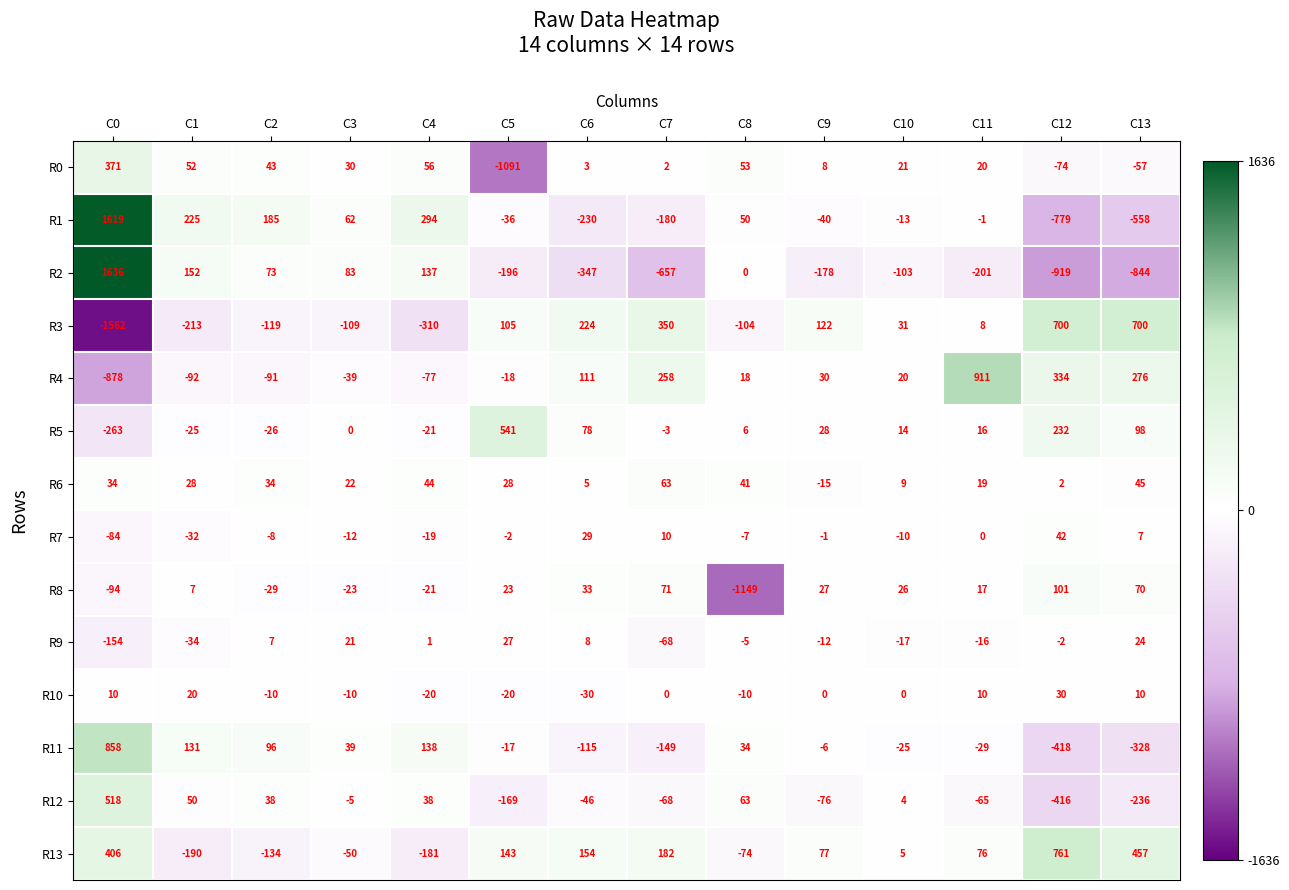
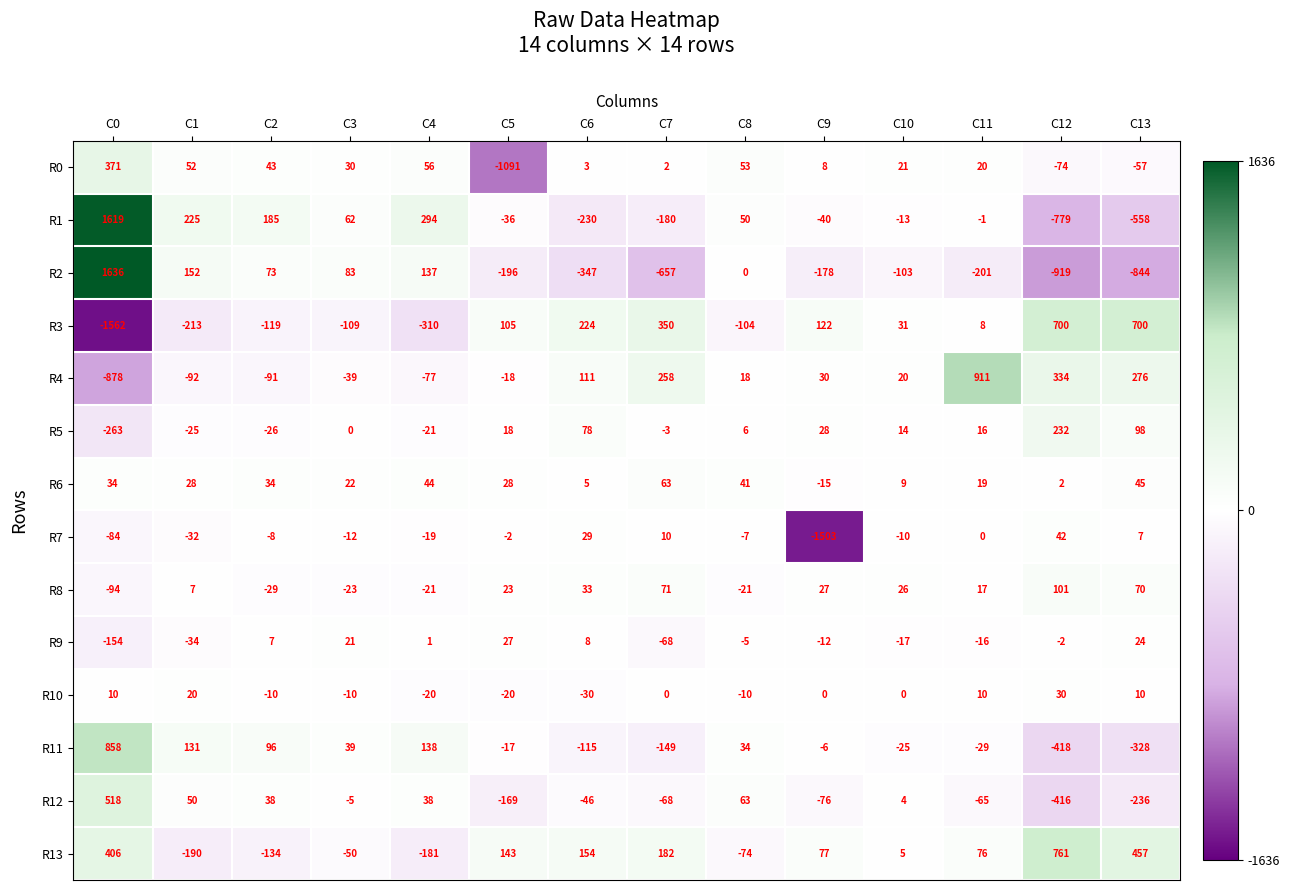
R5, C5: 541 -> 18
R7, C9: -1 -> -1503
R8, C8: -1149 -> -21
